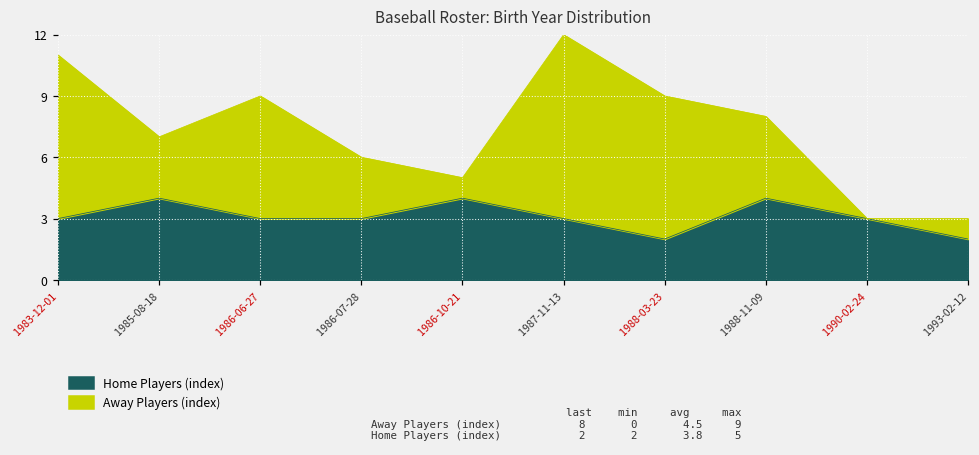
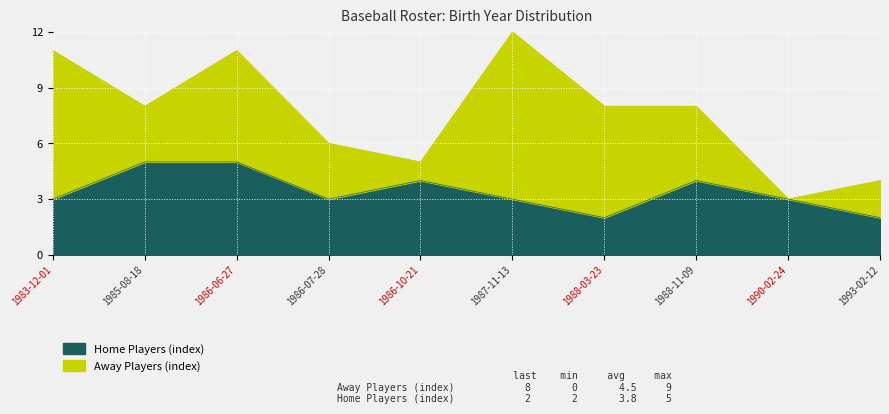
Home Players (index), 1985-08-18: 4 -> 5
Home Players (index), 1986-06-27: 3 -> 5
Away Players (index), 1988-03-23: 7 -> 6
Away Players (index), 1993-02-12: 1 -> 2
